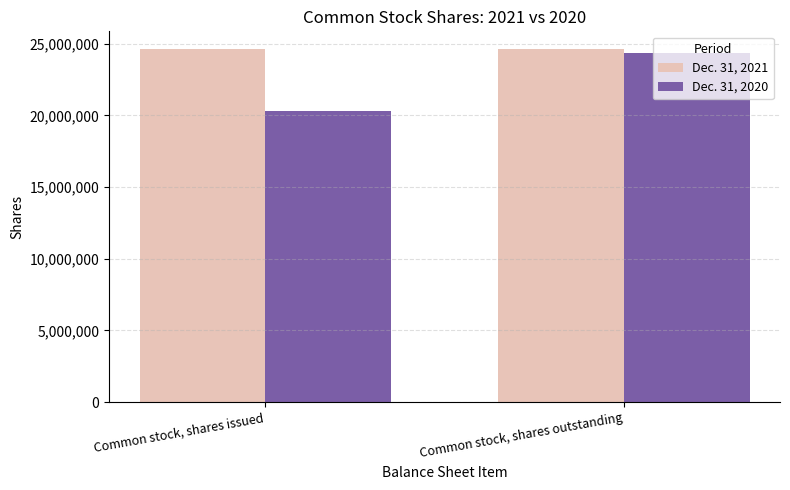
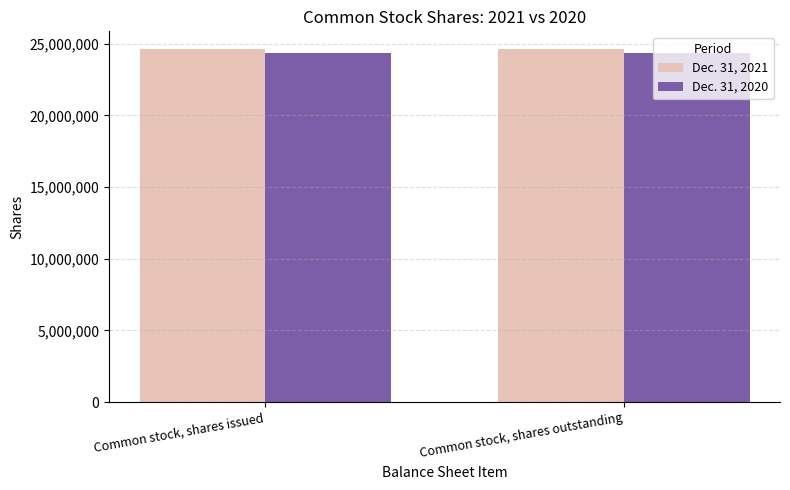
Dec. 31, 2020, Common stock, shares issued: 20,300,000 -> 24,300,000
